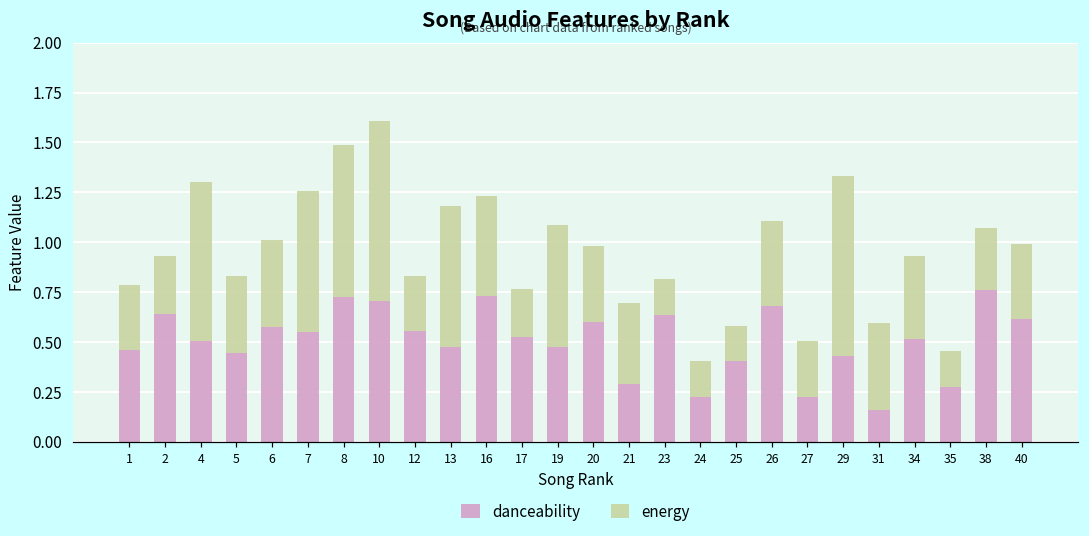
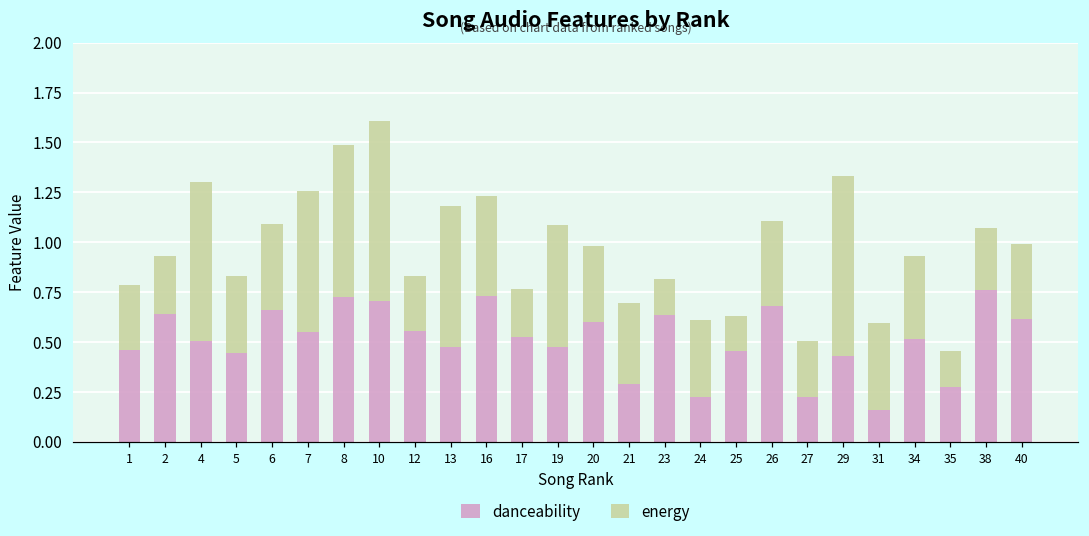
danceability, 6: 0.58 -> 0.66
energy, 24: 0.18 -> 0.38
danceability, 25: 0.41 -> 0.45
